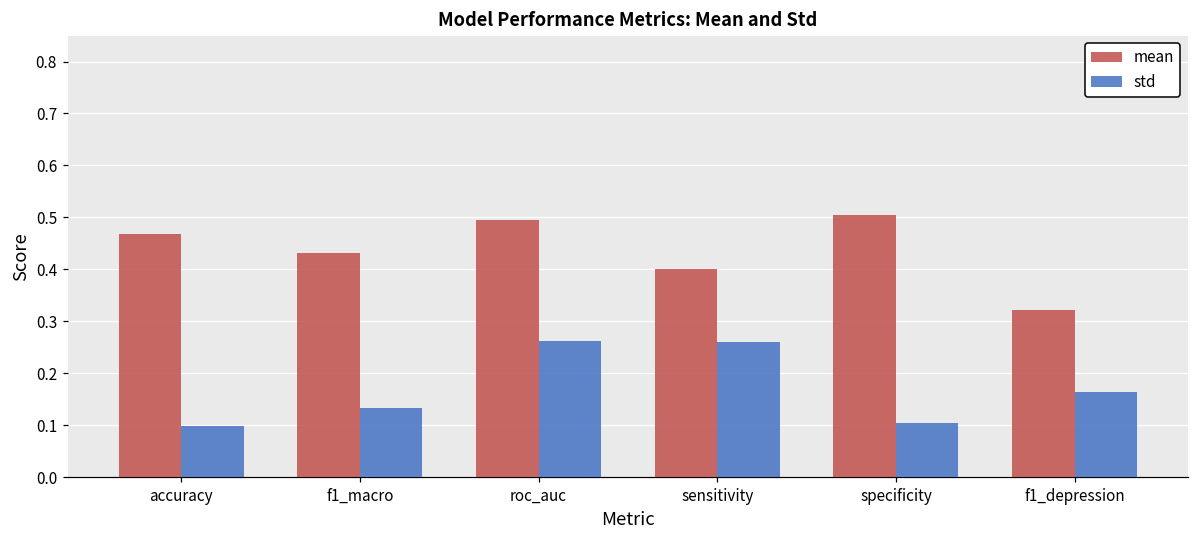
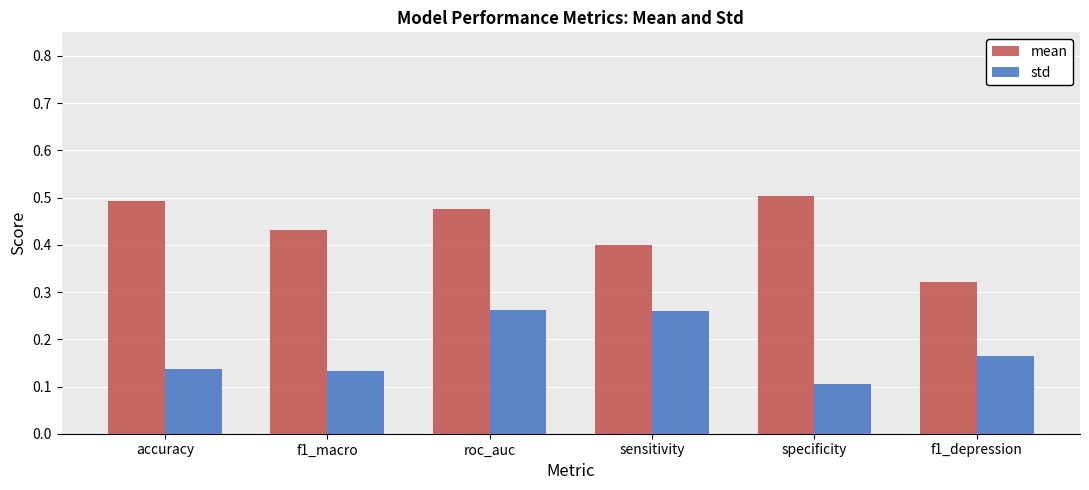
mean, accuracy: 0.47 -> 0.49
std, accuracy: 0.10 -> 0.14
mean, roc_auc: 0.50 -> 0.48
